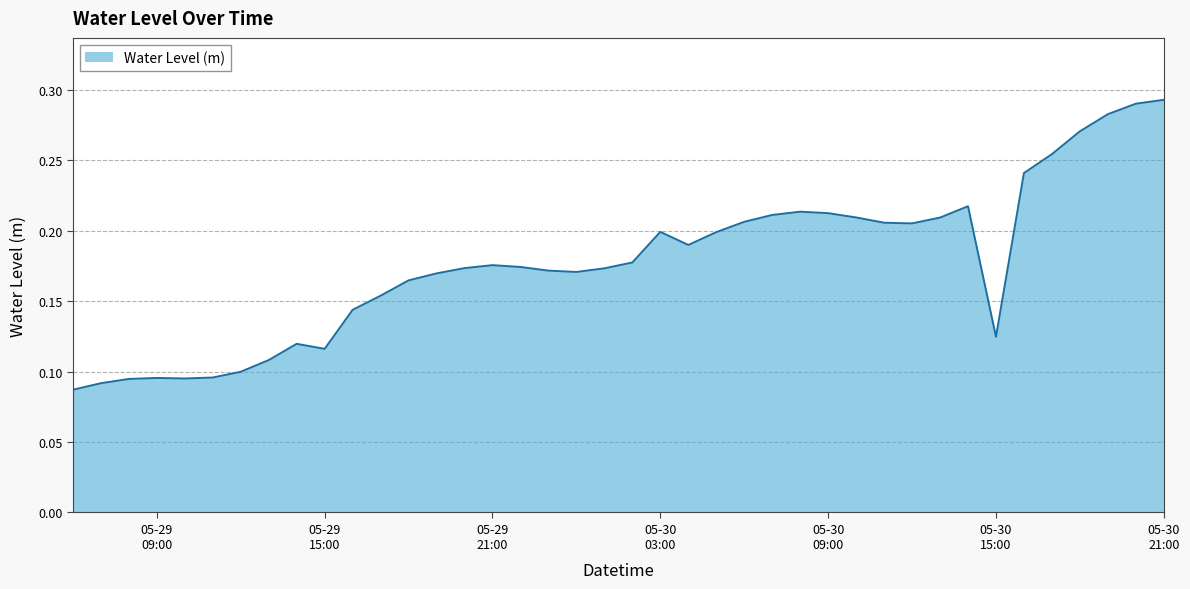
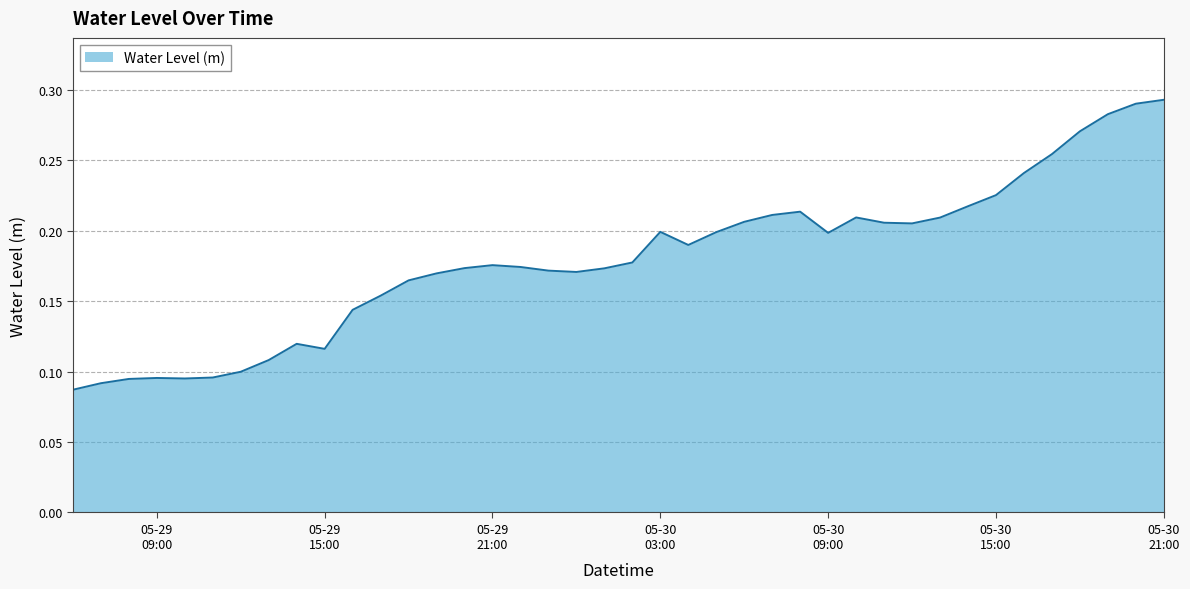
05-30 09:00: 0.213 -> 0.199
05-30 15:00: 0.125 -> 0.225
